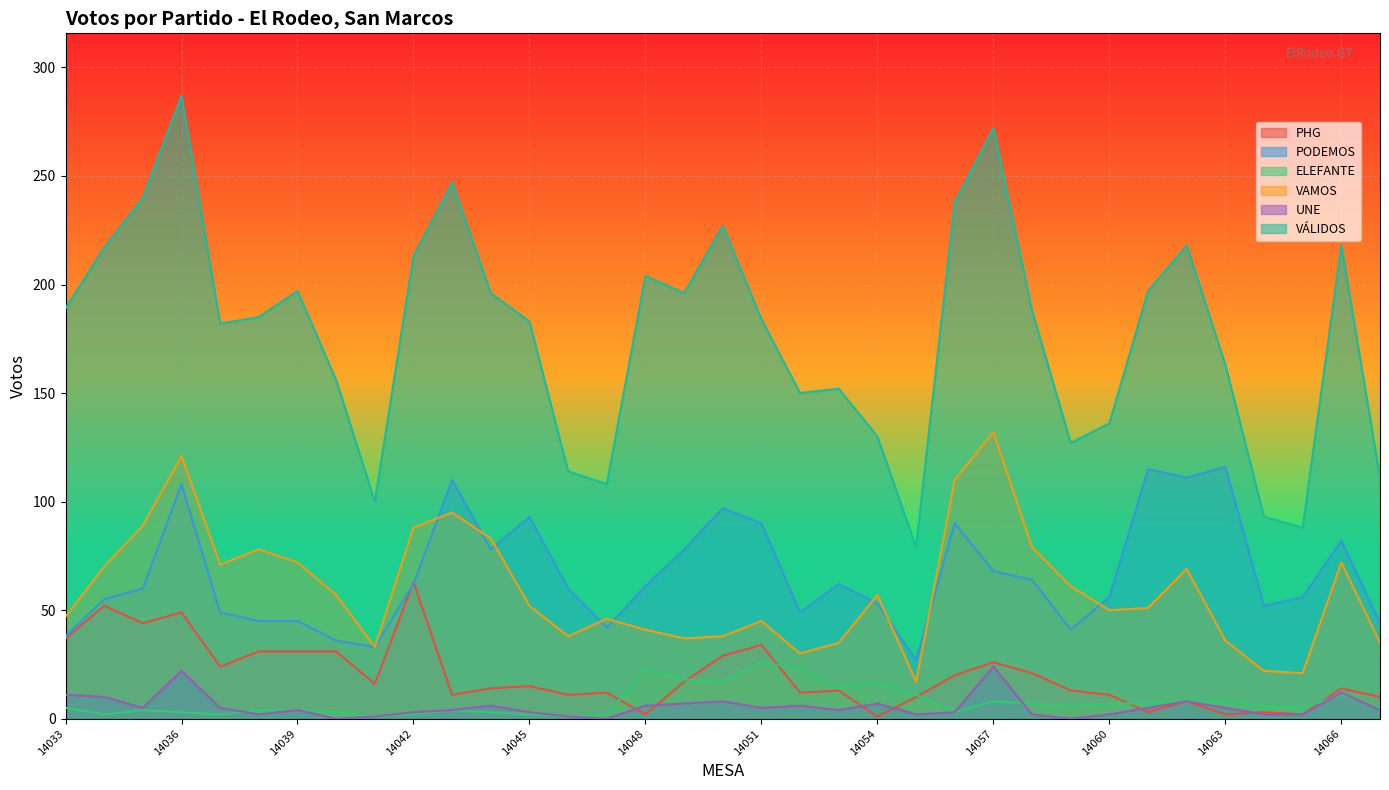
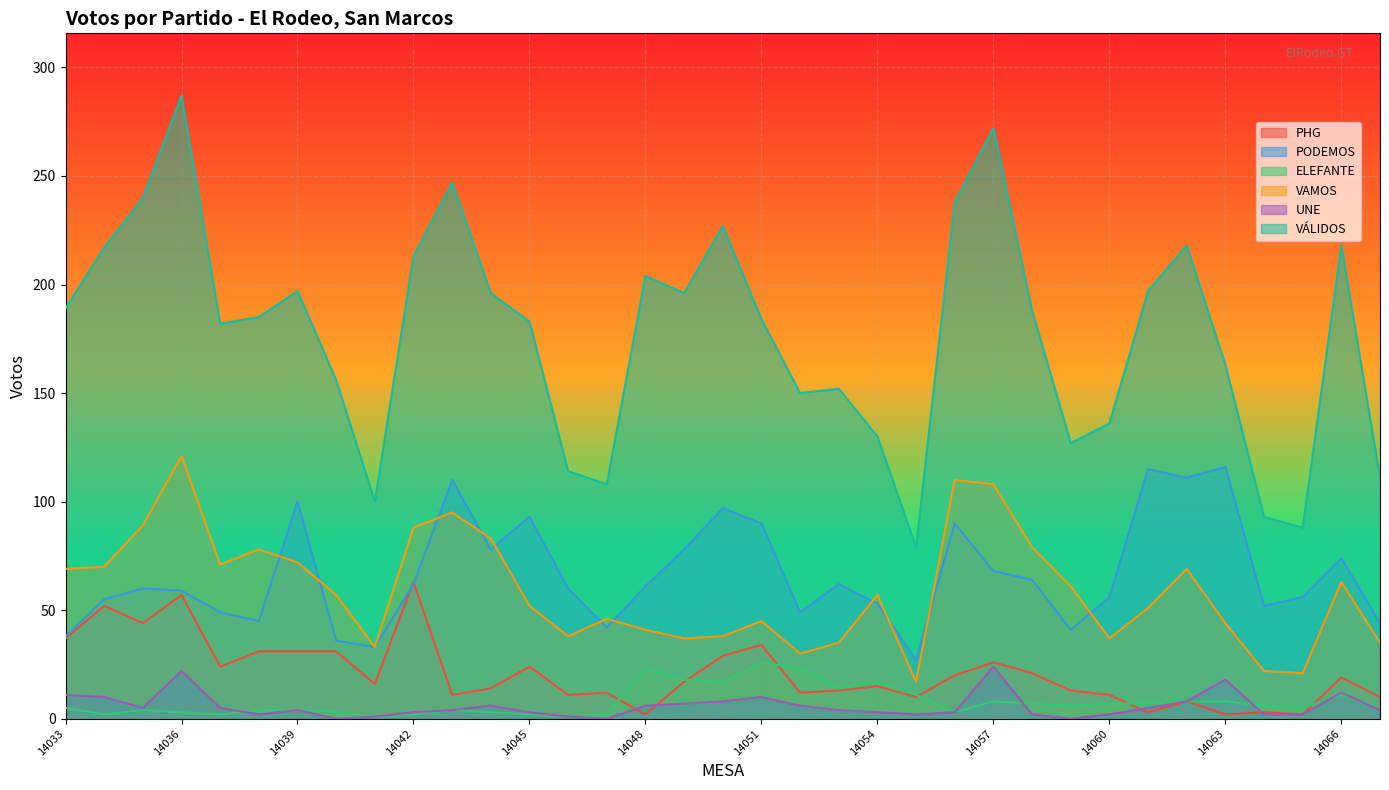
VAMOS, 14033: 47 -> 69
PHG, 14036: 49 -> 57
PODEMOS, 14036: 108 -> 59
PODEMOS, 14039: 45 -> 100
PHG, 14045: 15 -> 24
UNE, 14051: 5 -> 10
PHG, 14054: 1 -> 15
UNE, 14054: 7 -> 3
VAMOS, 14057: 132 -> 108
VAMOS, 14060: 50 -> 37
VAMOS, 14063: 36 -> 44
UNE, 14063: 5 -> 18
PHG, 14066: 14 -> 19
PODEMOS, 14066: 82 -> 74
VAMOS, 14066: 72 -> 63
